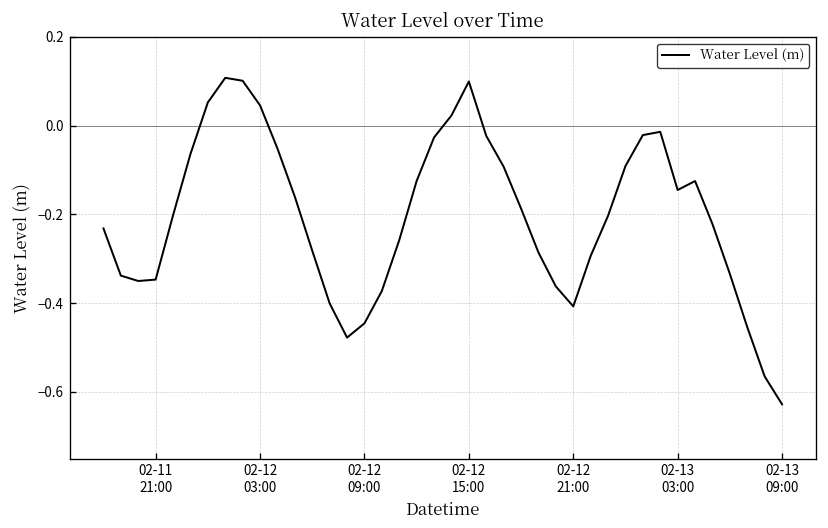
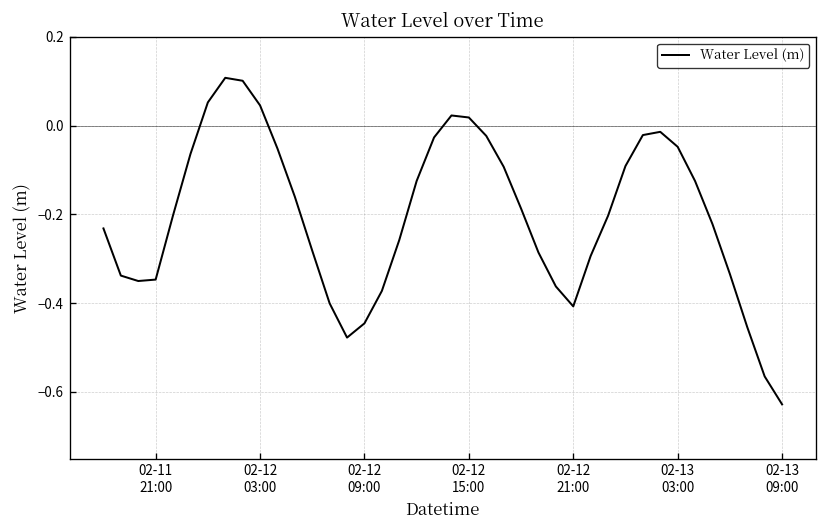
02-12 15:00: 0.10 -> 0.02
02-13 03:00: -0.15 -> -0.05
